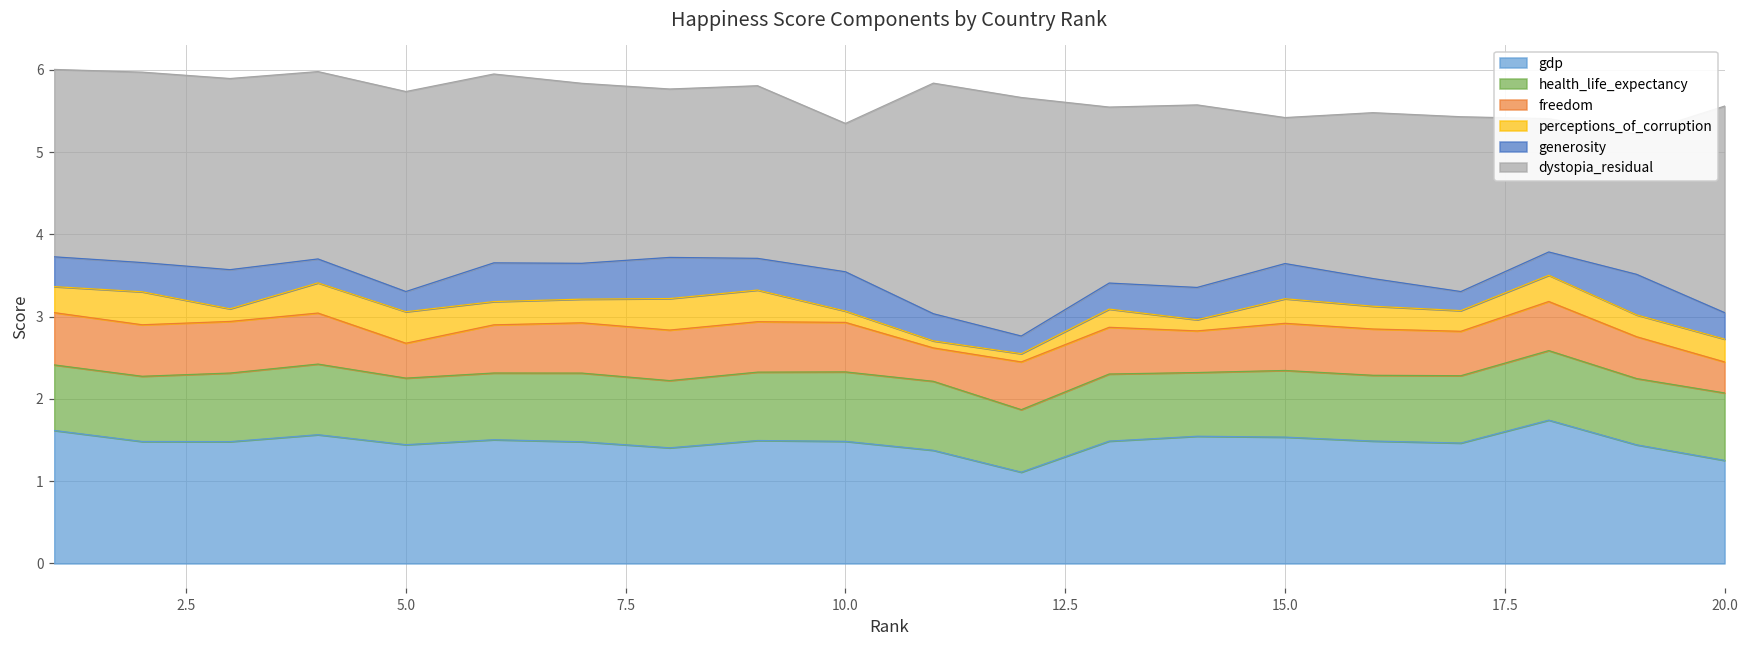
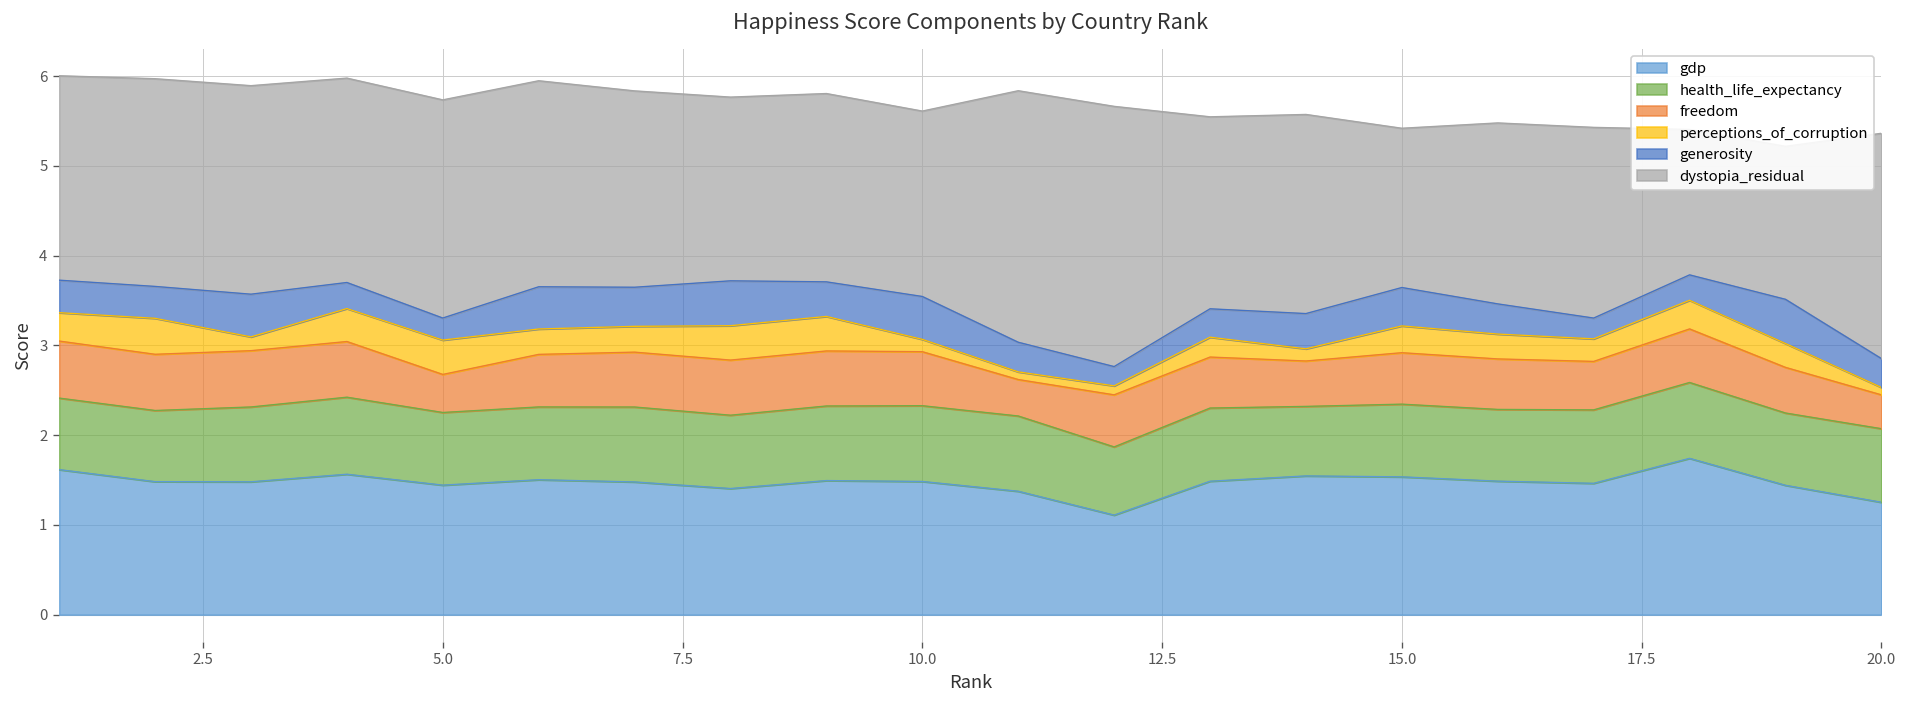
dystopia_residual, 10.0: 1.8 -> 2.1
perceptions_of_corruption, 20.0: 0.3 -> 0.1
